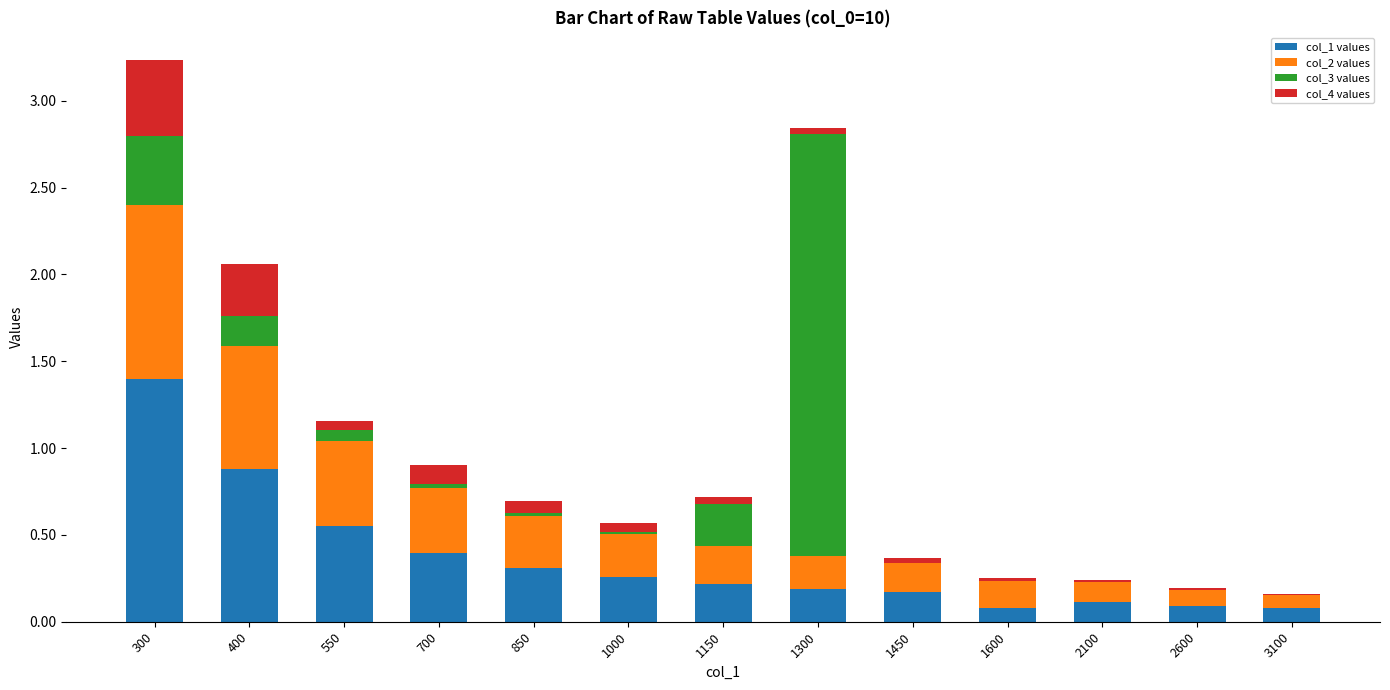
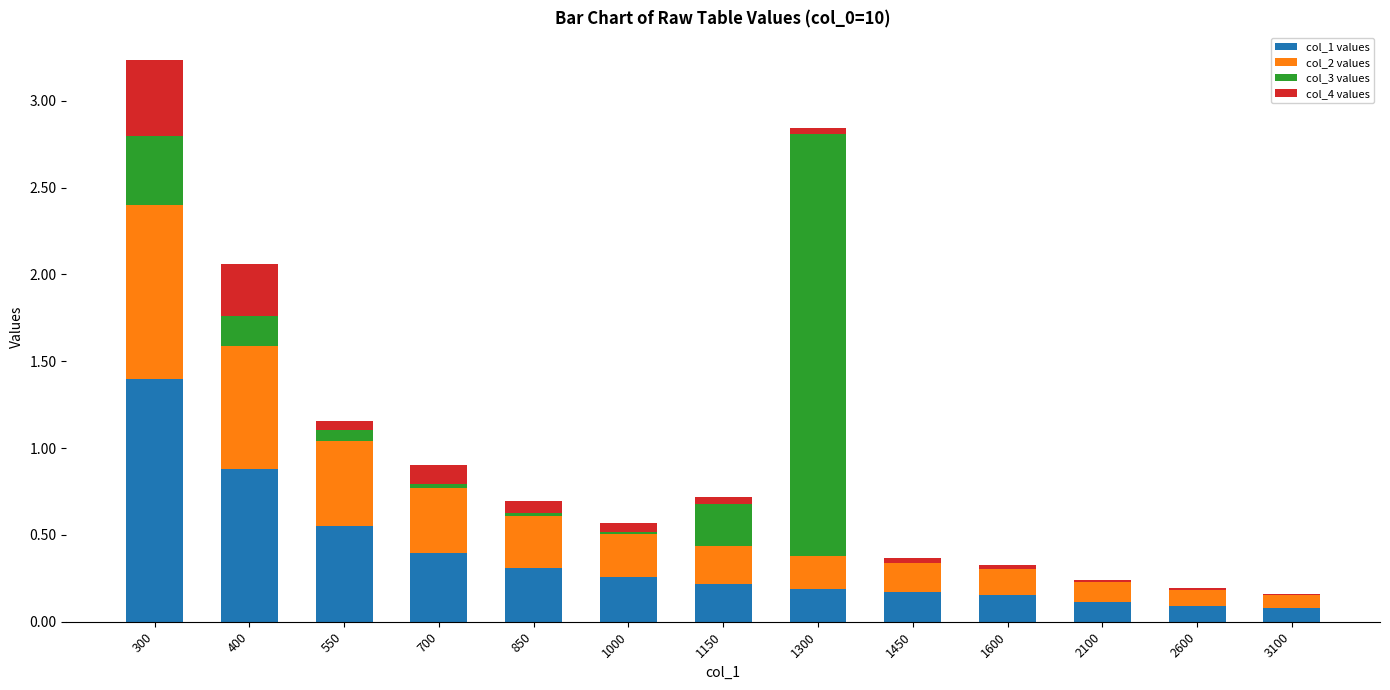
col_1 values, 1600: 0.08 -> 0.15
